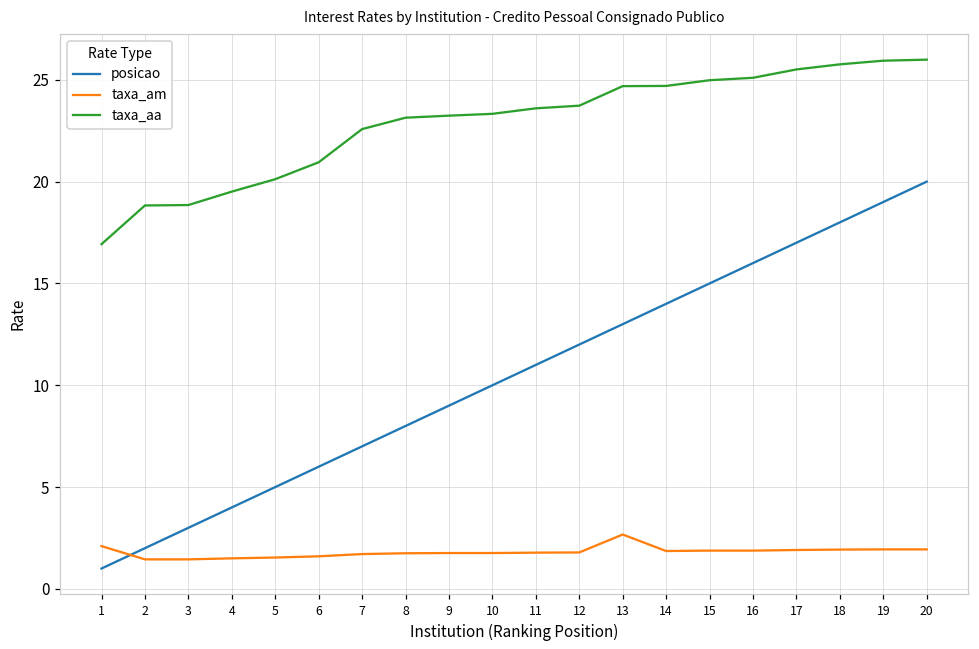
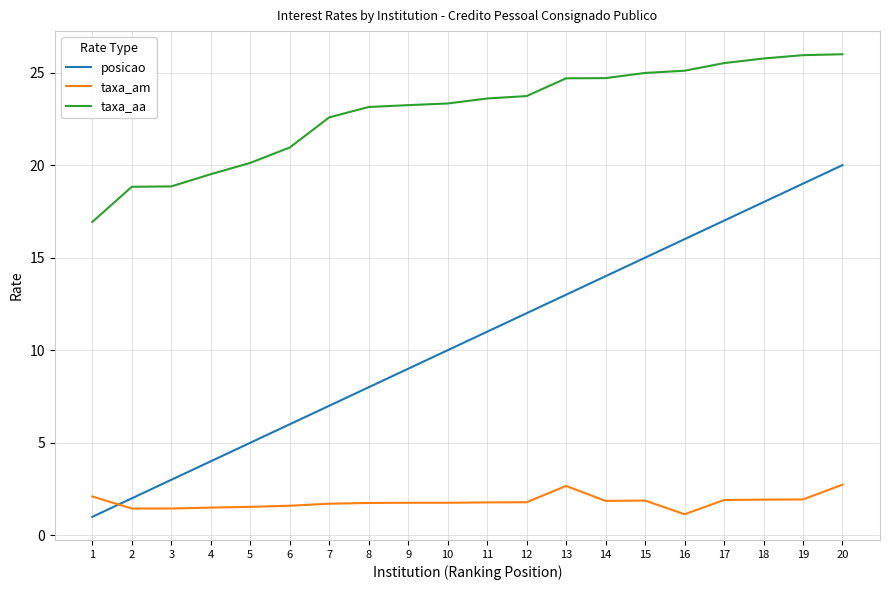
taxa_am, 16: 1.9 -> 1.1
taxa_am, 20: 1.9 -> 2.7
